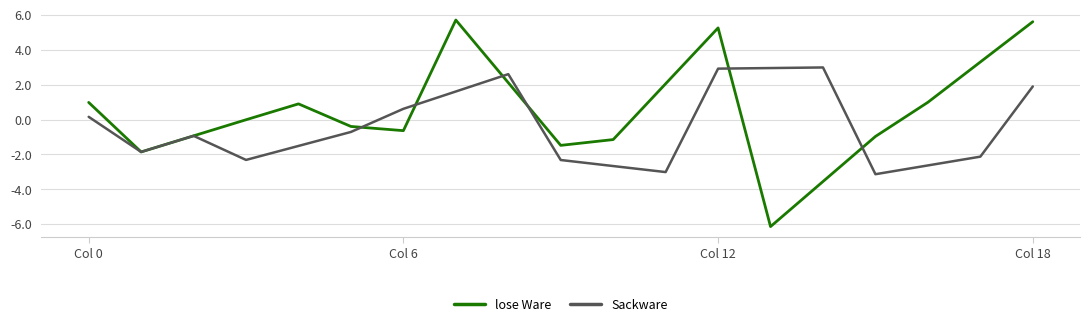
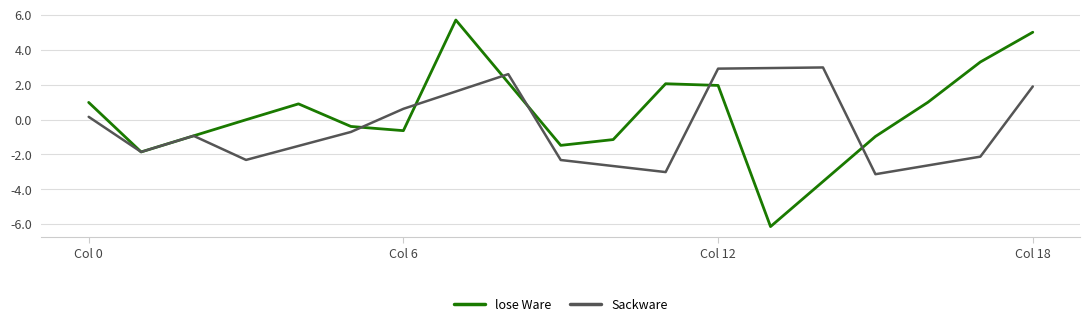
lose Ware, Col 12: 5.3 -> 2.0
lose Ware, Col 18: 5.6 -> 5.0
